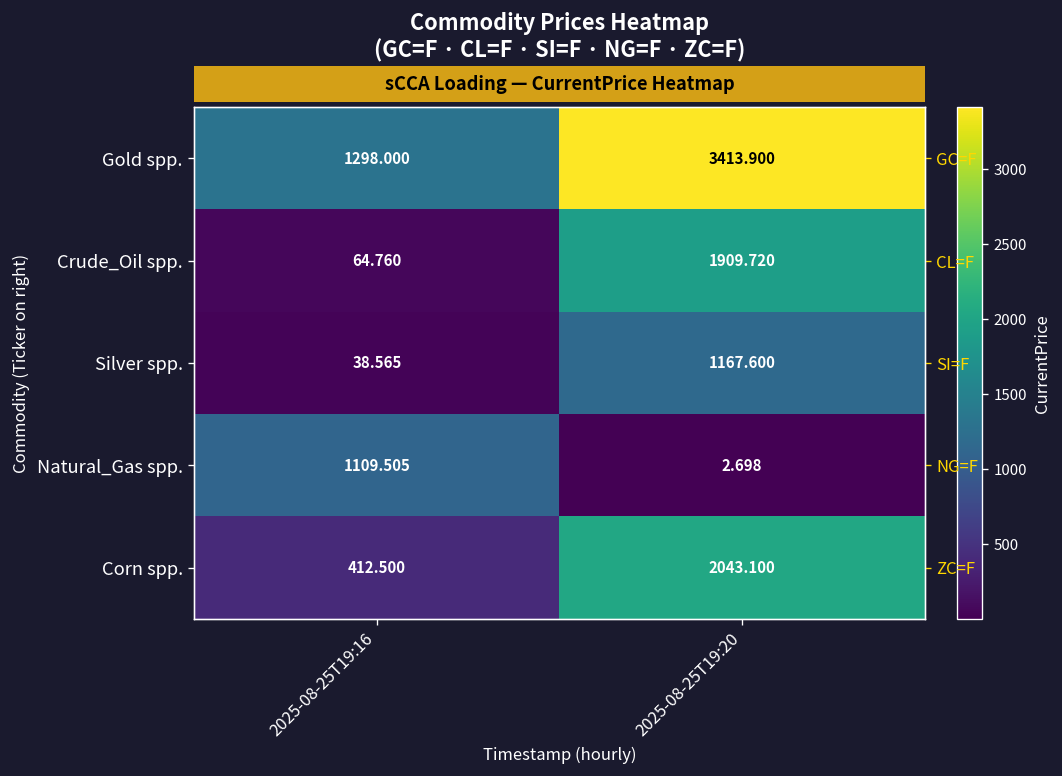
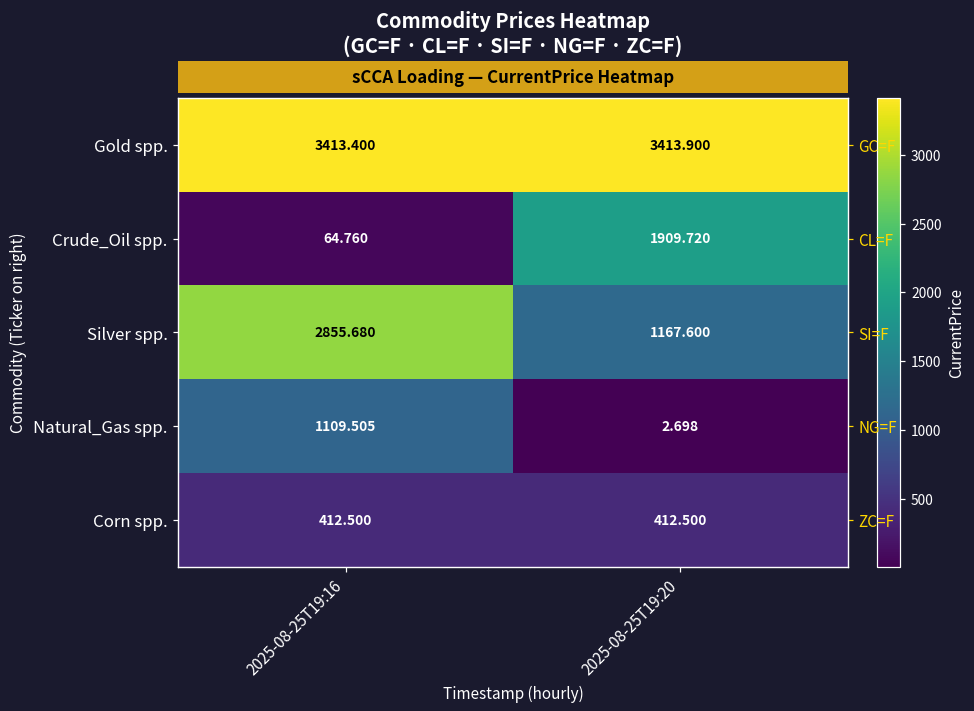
Gold spp., 2025-08-25T19:16: 1298.000 -> 3413.400
Silver spp., 2025-08-25T19:16: 38.565 -> 2855.680
Corn spp., 2025-08-25T19:20: 2043.100 -> 412.500
